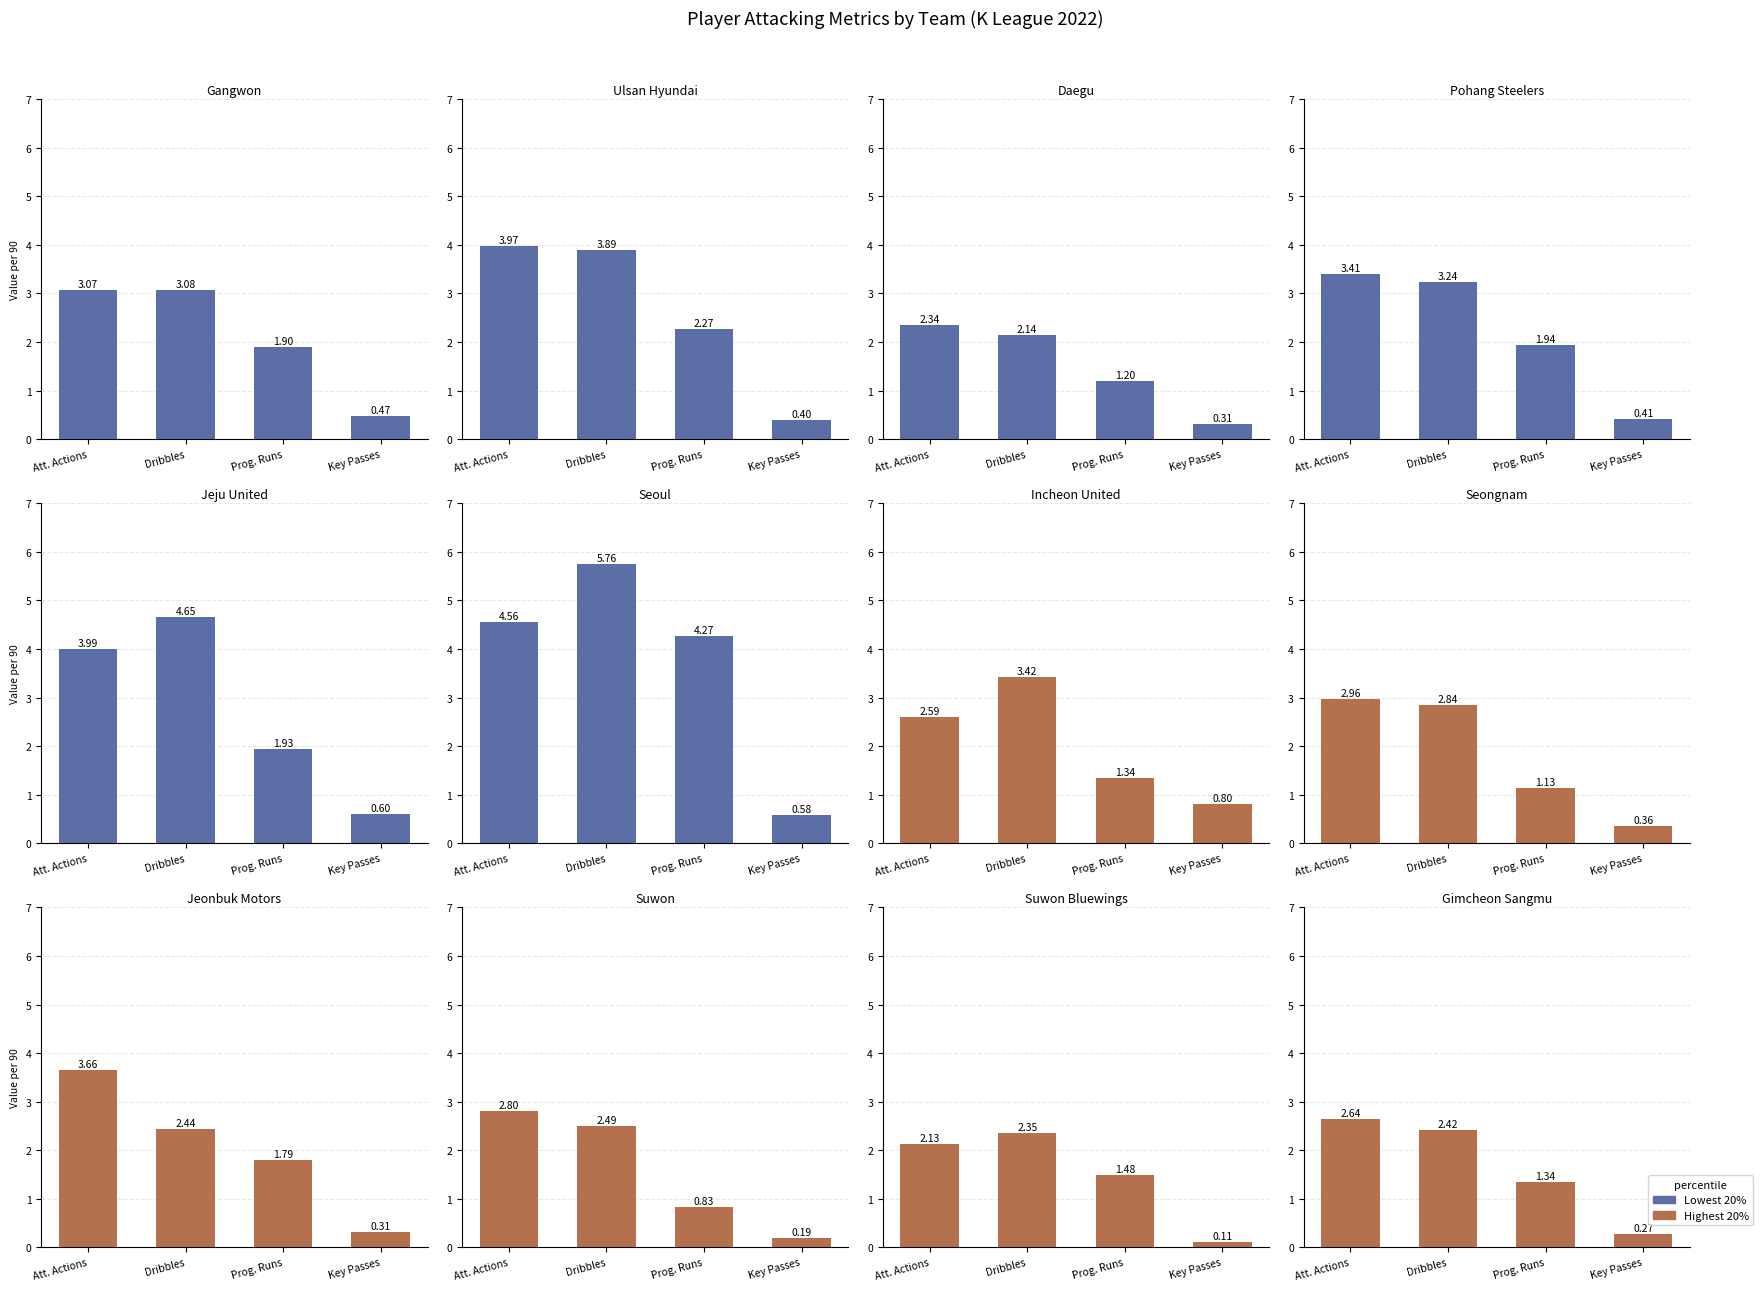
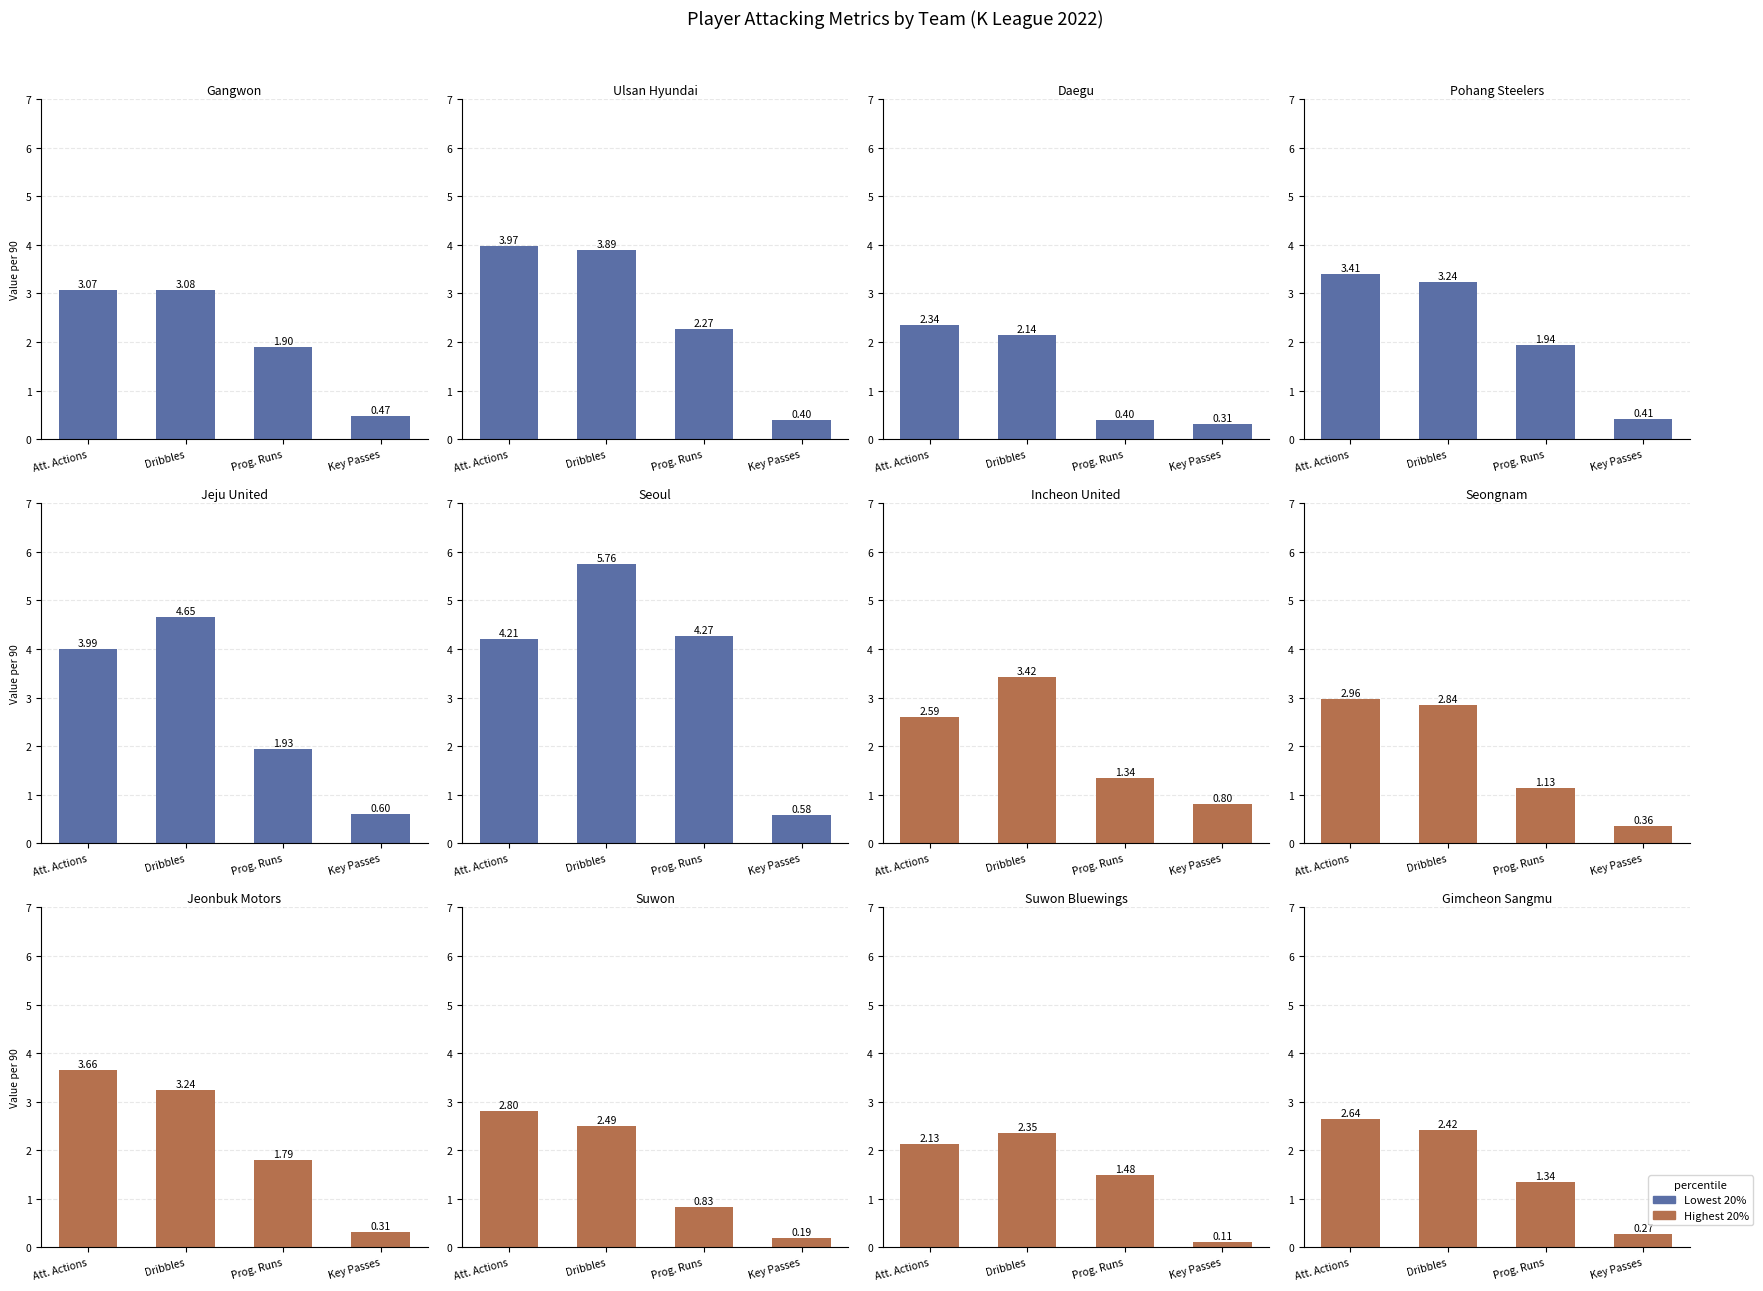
Daegu, Prog. Runs: 1.20 -> 0.40
Seoul, Att. Actions: 4.56 -> 4.21
Jeonbuk Motors, Dribbles: 2.44 -> 3.24
